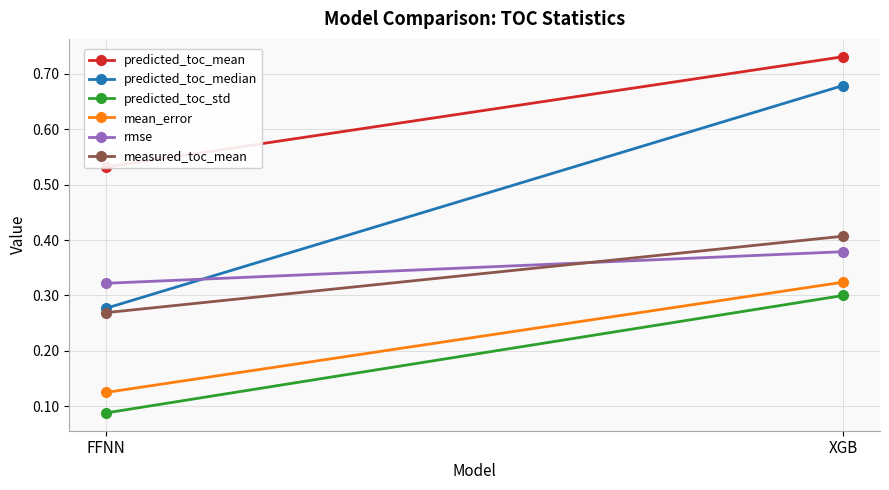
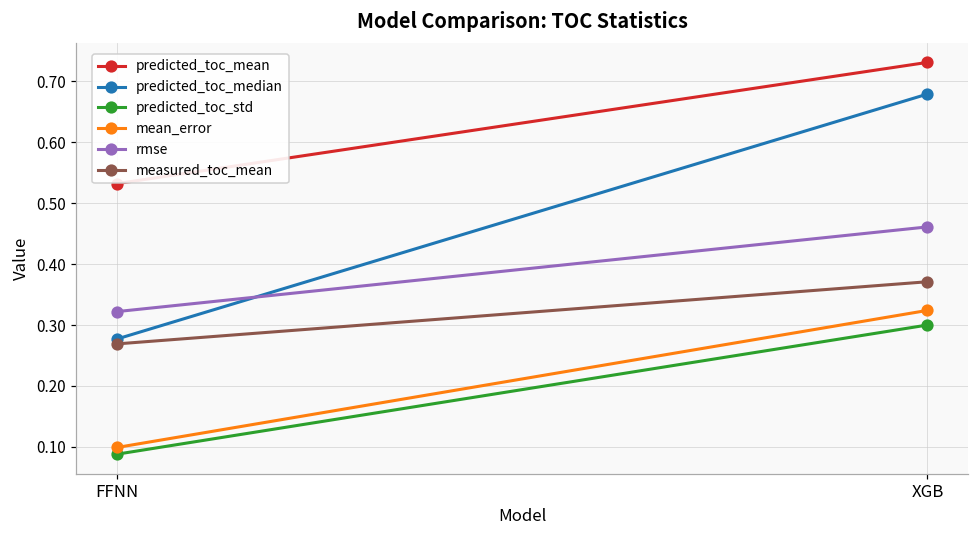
mean_error, FFNN: 0.13 -> 0.10
rmse, XGB: 0.38 -> 0.46
measured_toc_mean, XGB: 0.41 -> 0.37
